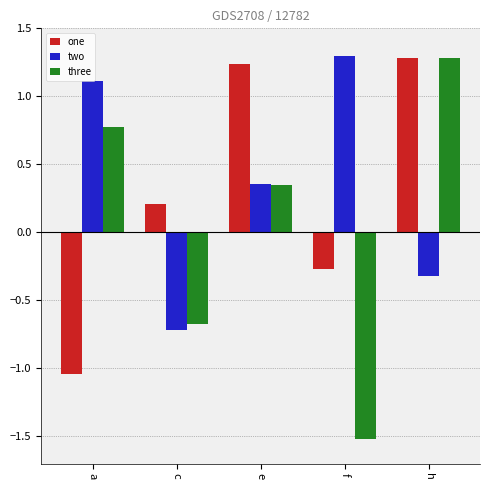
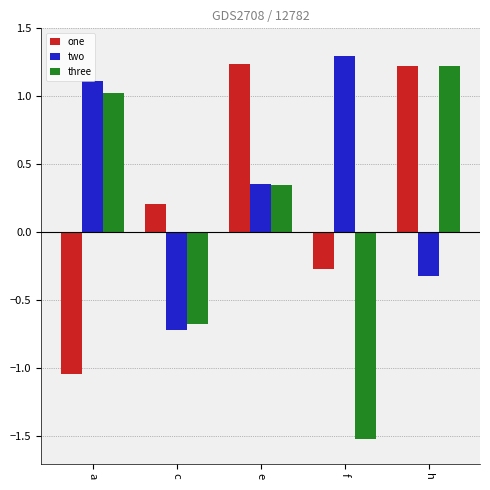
three, a: 0.77 -> 1.03
one, h: 1.29 -> 1.23
three, h: 1.28 -> 1.22
